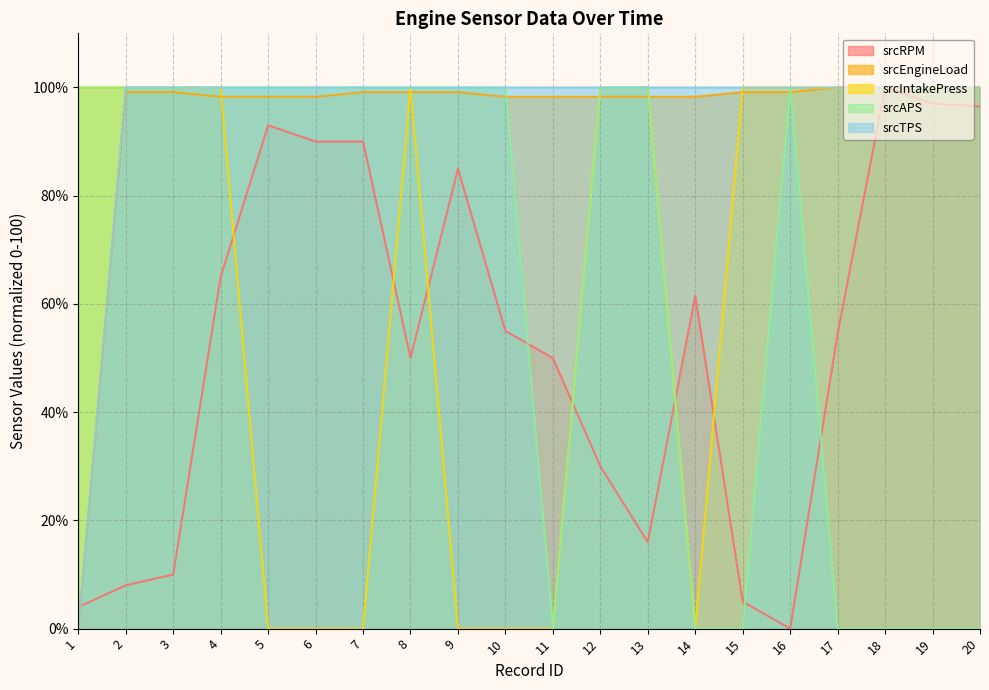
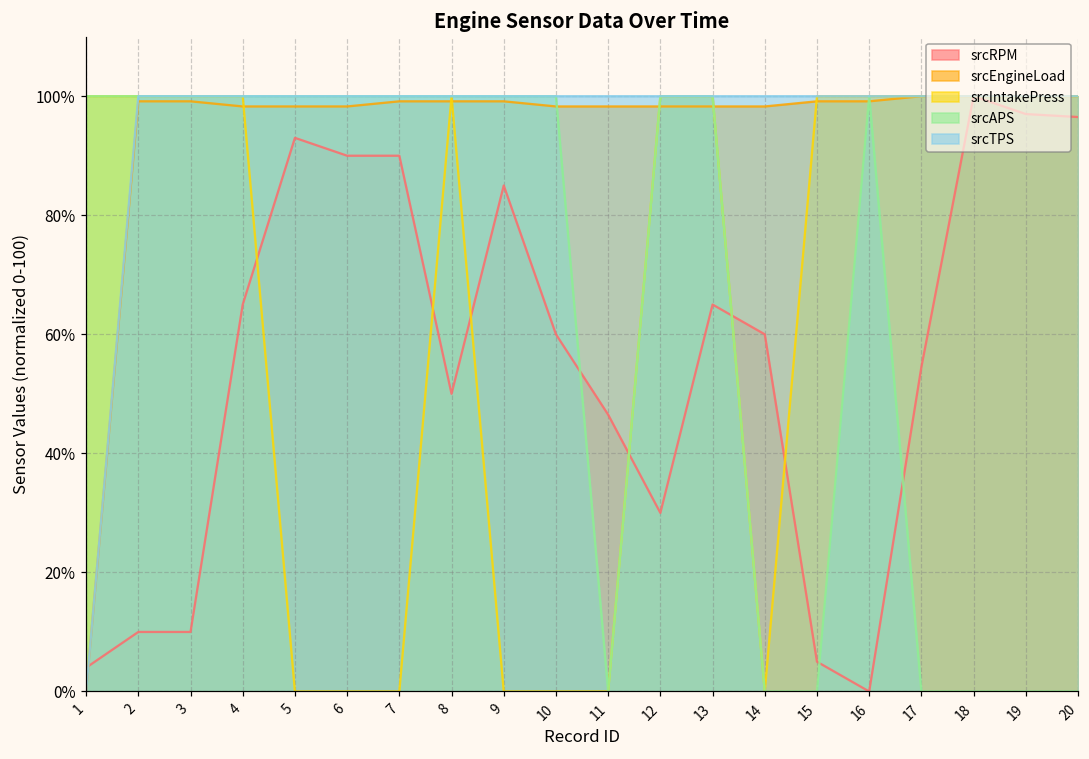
srcRPM, 2: 8% -> 10%
srcRPM, 10: 55% -> 60%
srcRPM, 11: 50% -> 46%
srcRPM, 13: 16% -> 65%
srcRPM, 14: 61% -> 60%
